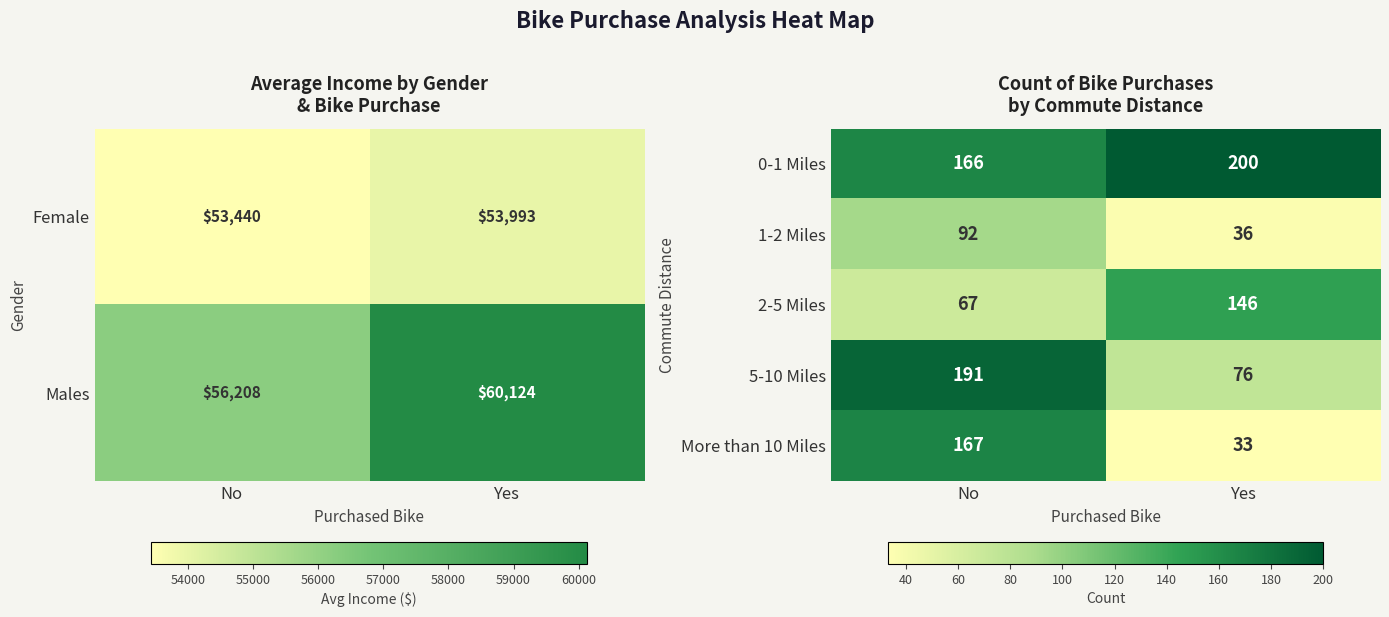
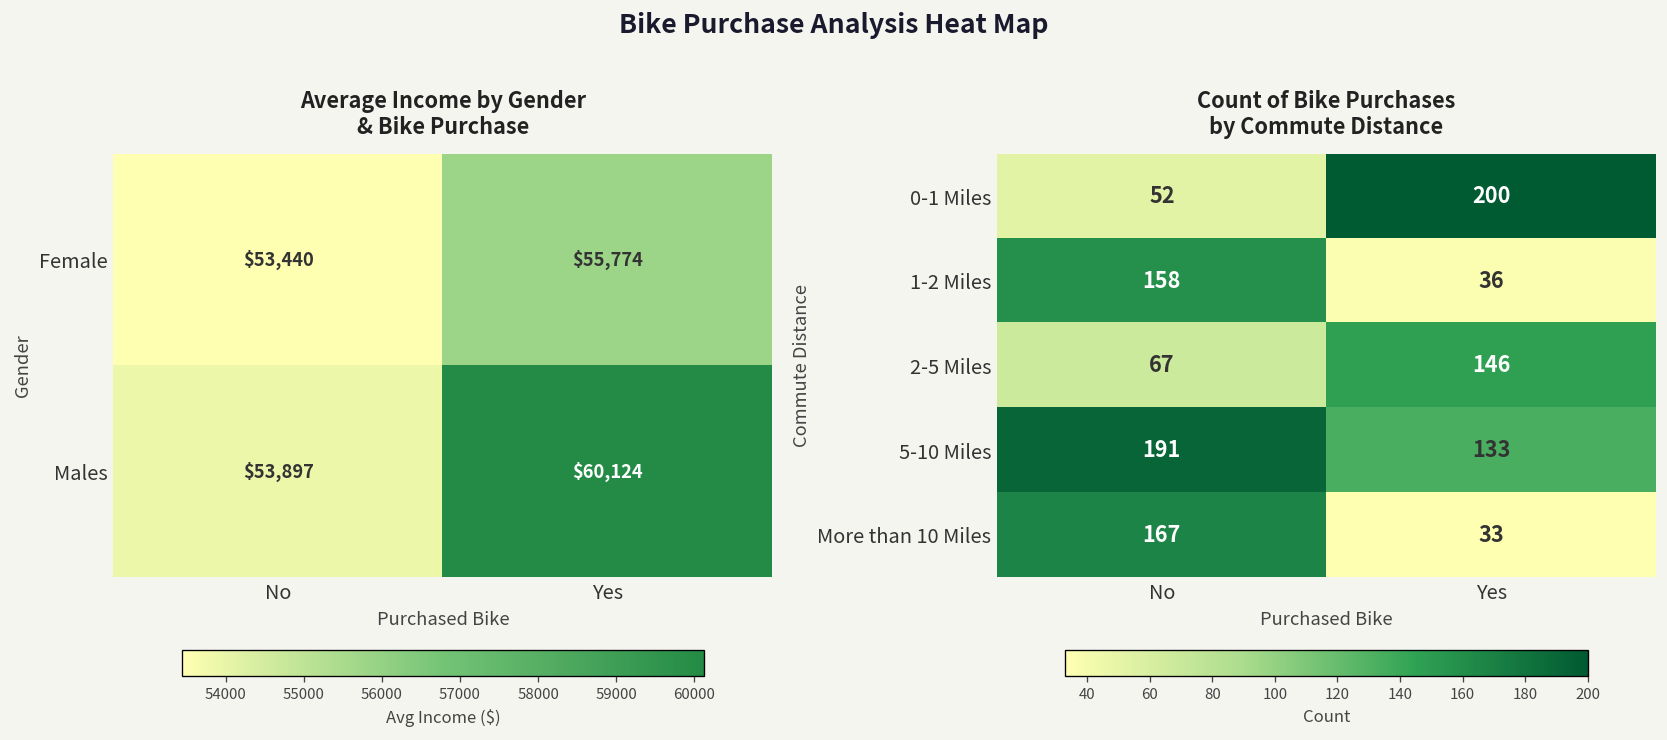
Average Income by Gender & Bike Purchase, Female, Yes: $53,993 -> $55,774
Average Income by Gender & Bike Purchase, Males, No: $56,208 -> $53,897
Count of Bike Purchases by Commute Distance, 0-1 Miles, No: 166 -> 52
Count of Bike Purchases by Commute Distance, 1-2 Miles, No: 92 -> 158
Count of Bike Purchases by Commute Distance, 5-10 Miles, Yes: 76 -> 133
